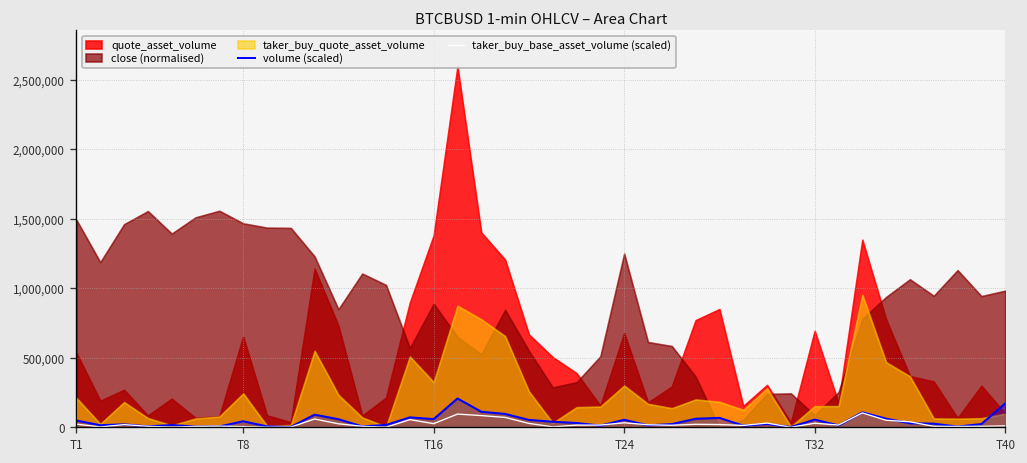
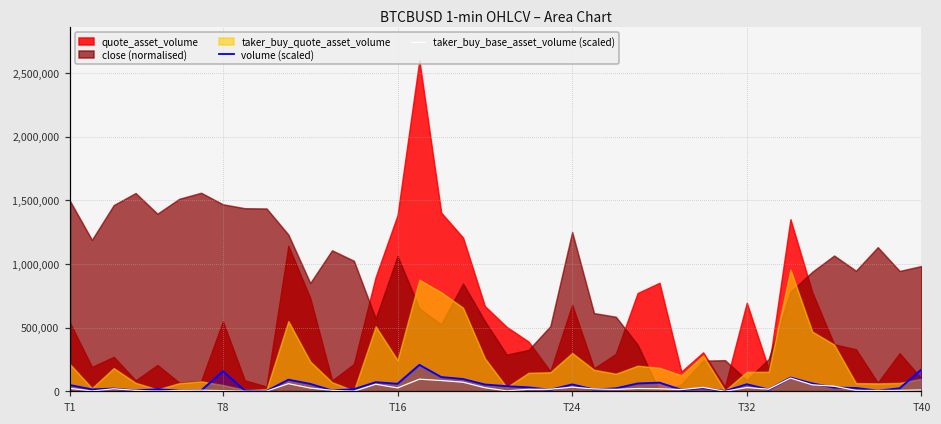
volume (scaled), T8: 40,000 -> 160,000
quote_asset_volume, T8: 650,000 -> 550,000
taker_buy_quote_asset_volume, T8: 240,000 -> 50,000
close (normalised), T16: 890,000 -> 1,060,000
taker_buy_quote_asset_volume, T16: 330,000 -> 240,000
